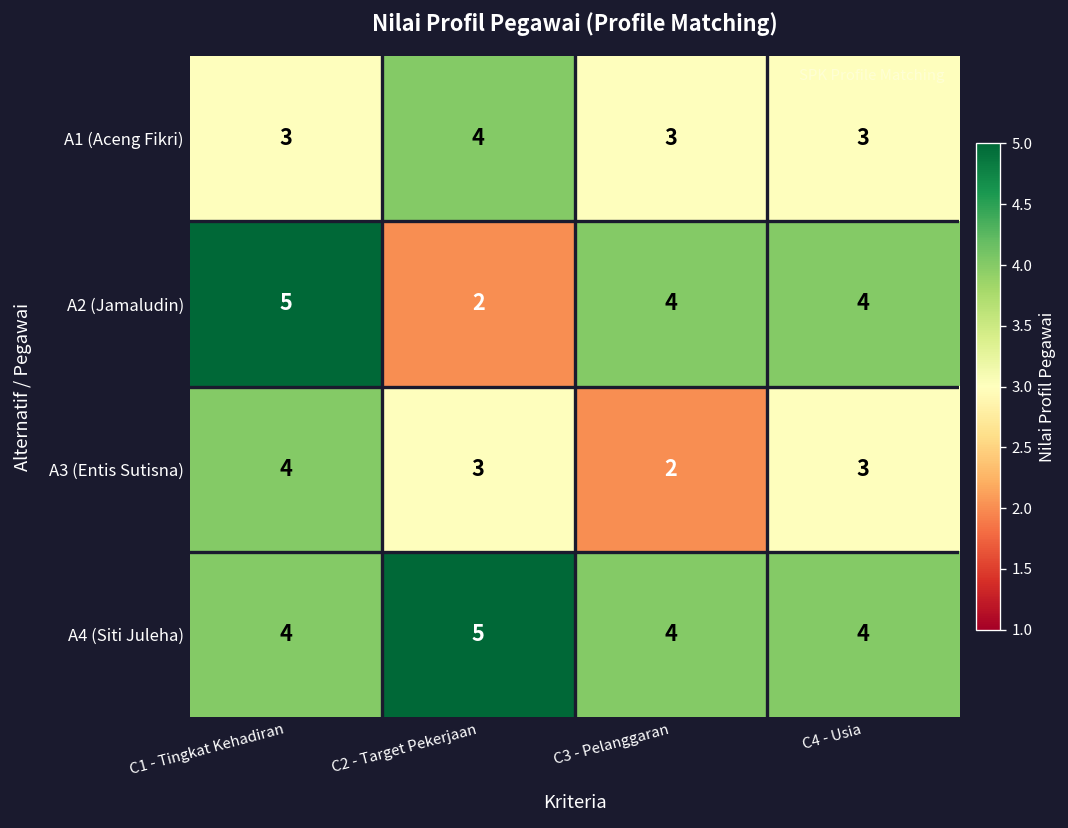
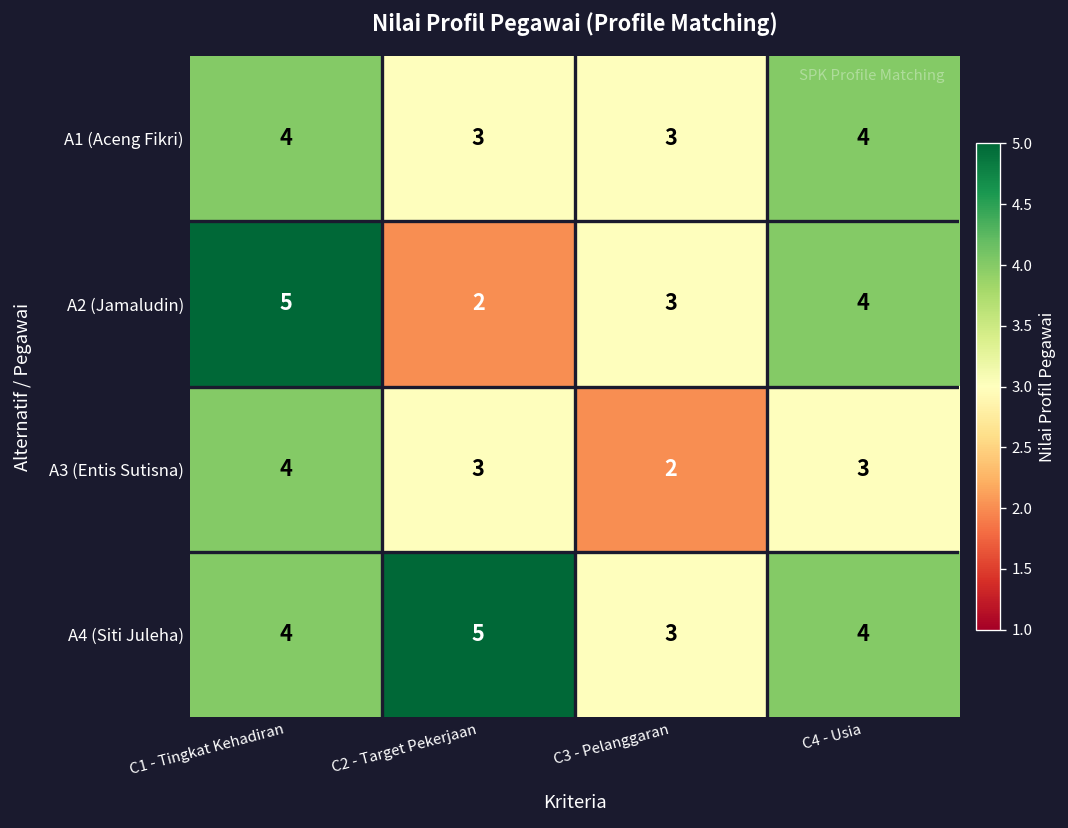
A1 (Aceng Fikri), C1 - Tingkat Kehadiran: 3 -> 4
A1 (Aceng Fikri), C2 - Target Pekerjaan: 4 -> 3
A1 (Aceng Fikri), C4 - Usia: 3 -> 4
A2 (Jamaludin), C3 - Pelanggaran: 4 -> 3
A4 (Siti Juleha), C3 - Pelanggaran: 4 -> 3
